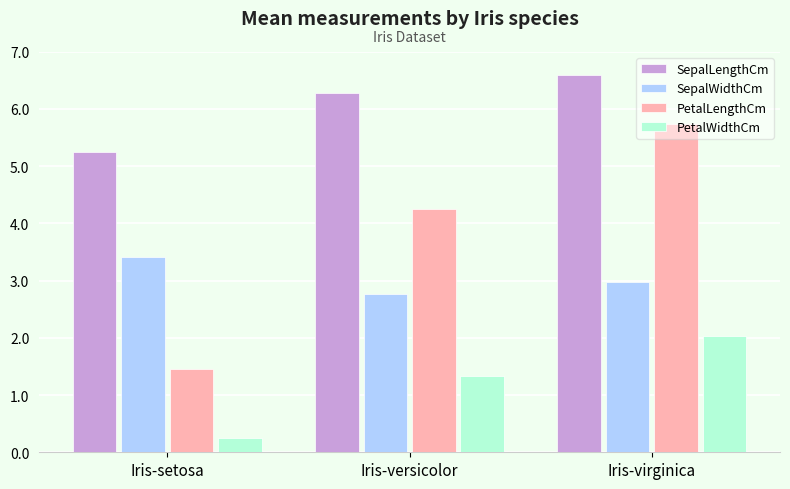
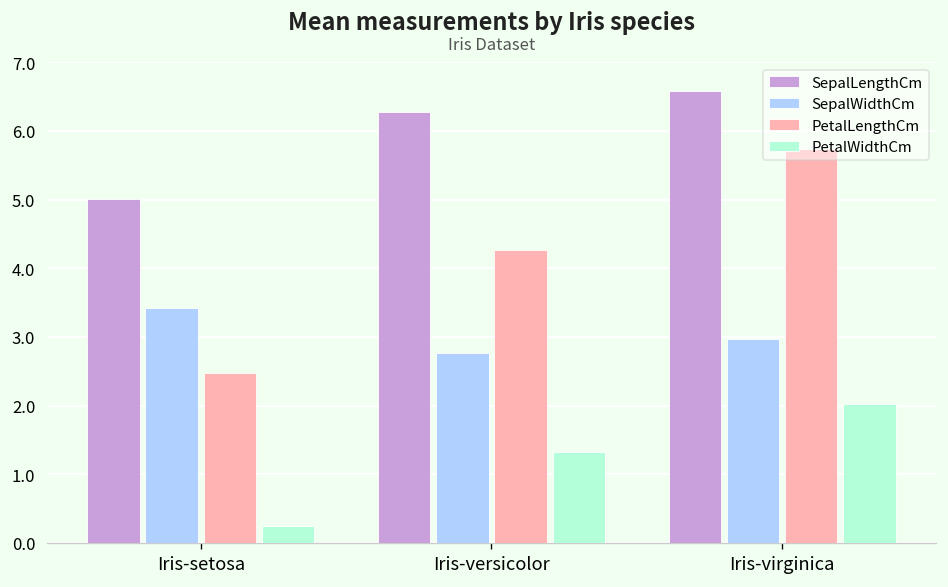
SepalLengthCm, Iris-setosa: 5.3 -> 5.0
PetalLengthCm, Iris-setosa: 1.5 -> 2.5
